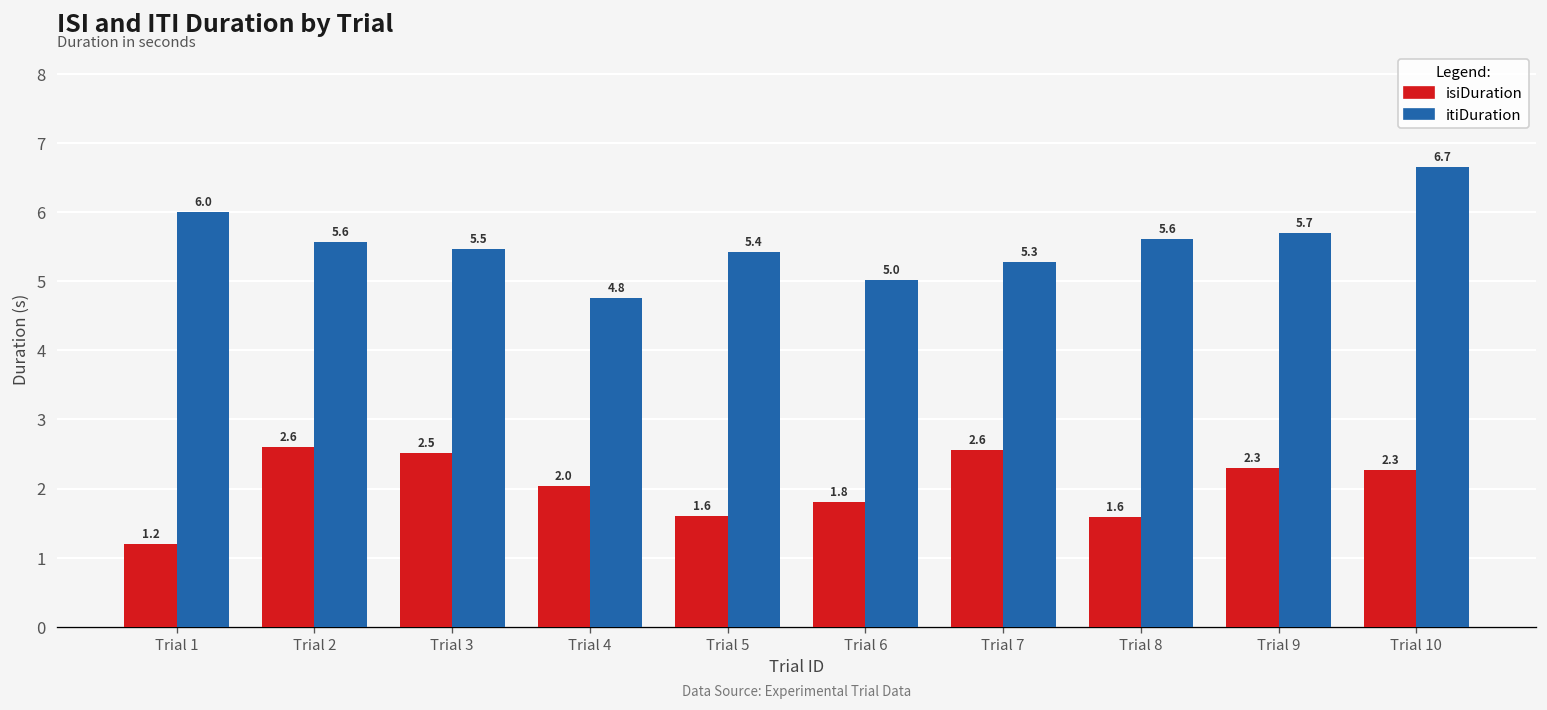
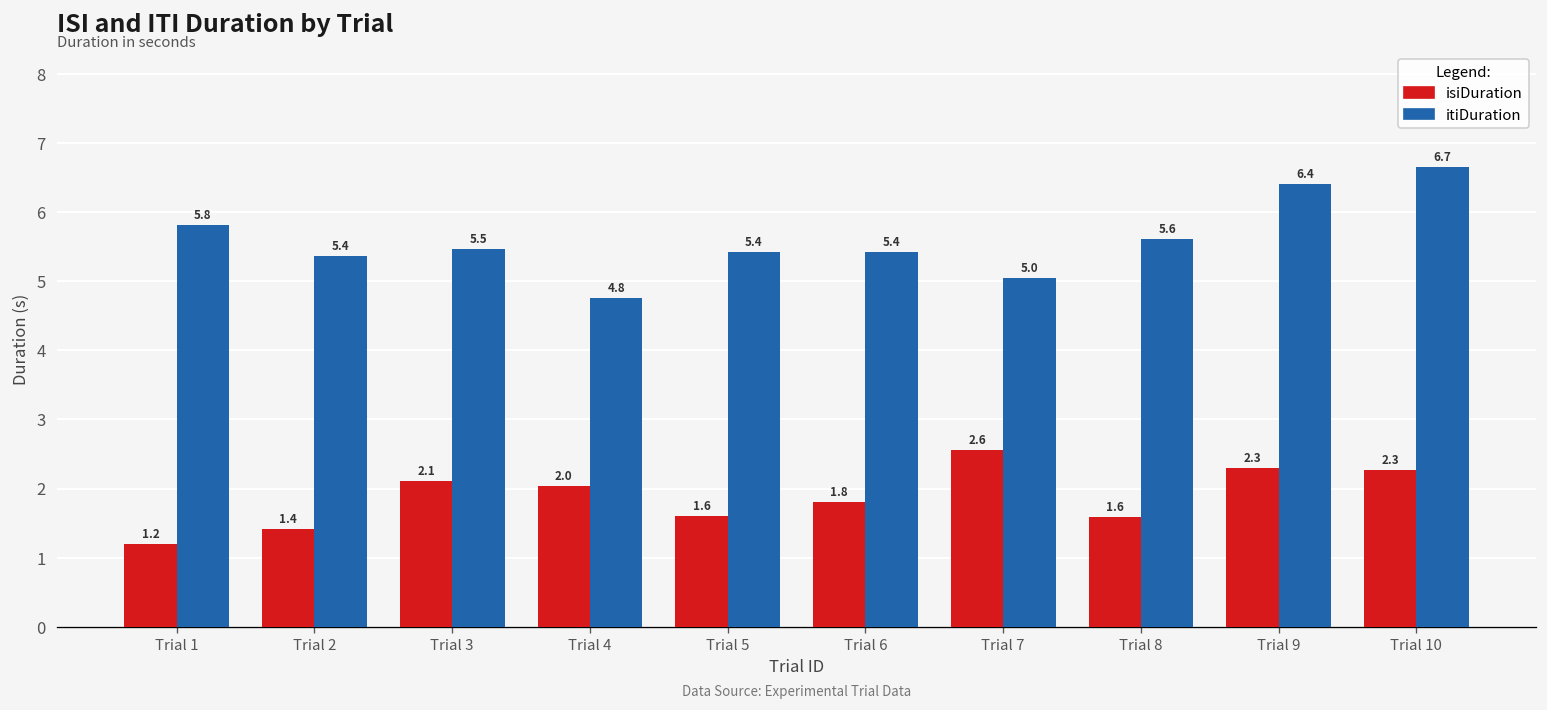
itiDuration, Trial 1: 6.0 -> 5.8
isiDuration, Trial 2: 2.6 -> 1.4
itiDuration, Trial 2: 5.6 -> 5.4
isiDuration, Trial 3: 2.5 -> 2.1
itiDuration, Trial 6: 5.0 -> 5.4
itiDuration, Trial 7: 5.3 -> 5.0
itiDuration, Trial 9: 5.7 -> 6.4
